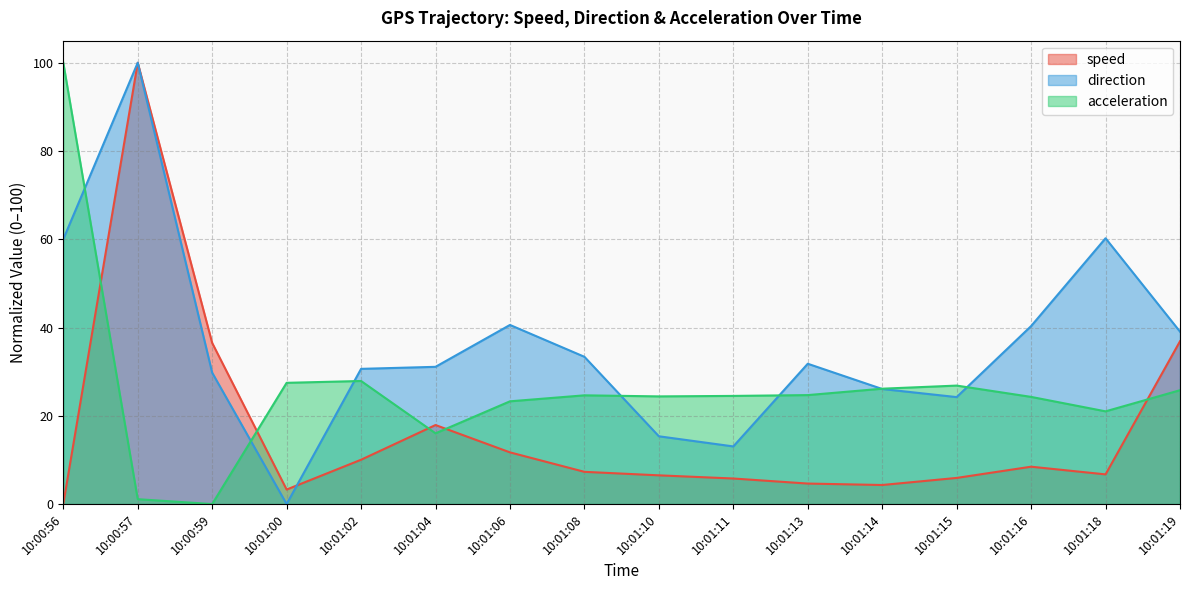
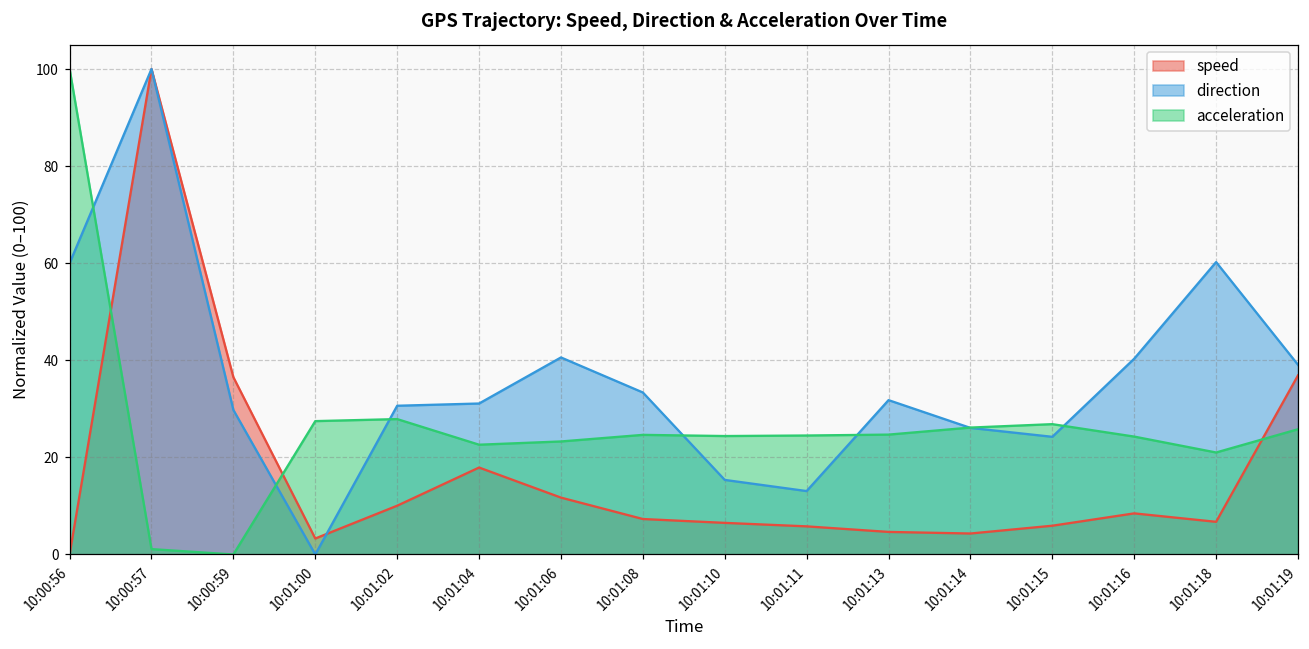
acceleration, 10:01:04: 16 -> 23
